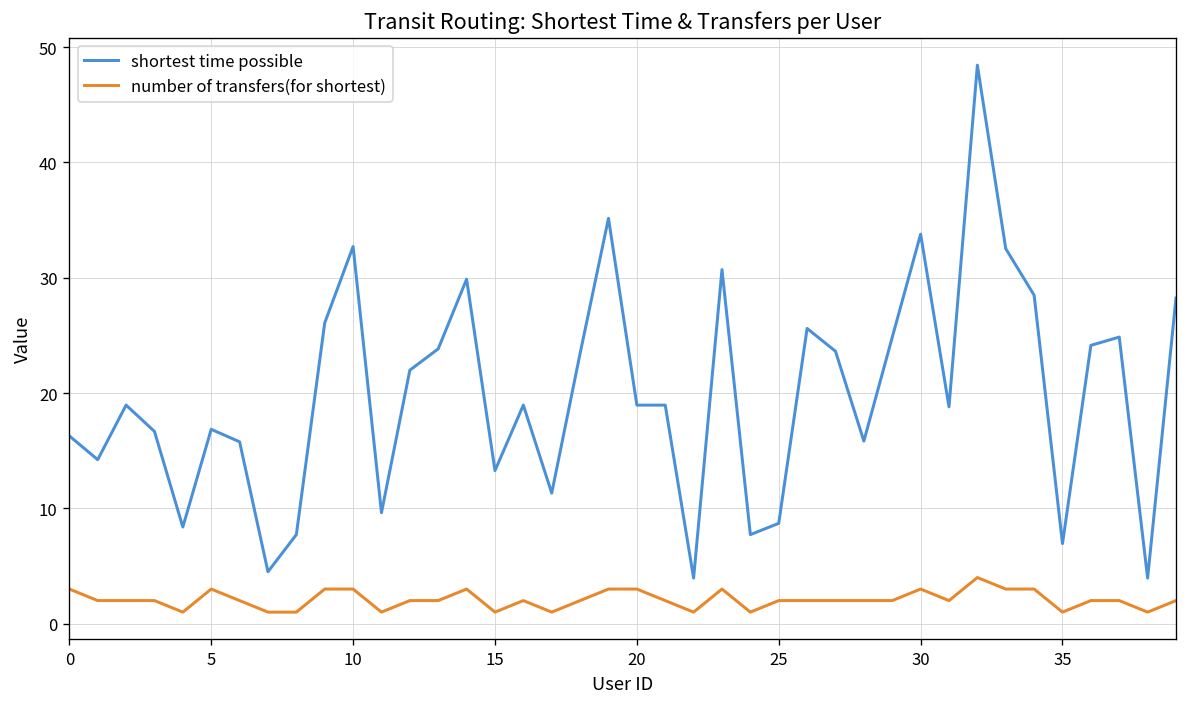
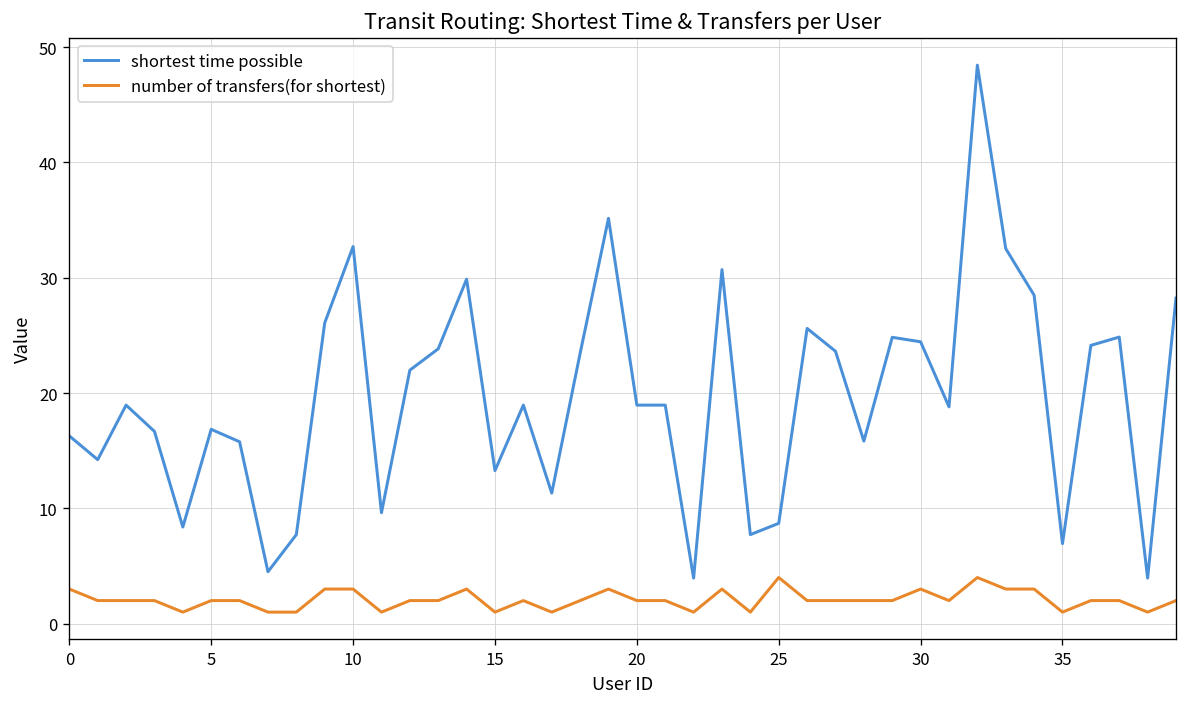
number of transfers(for shortest), 5: 3 -> 2
number of transfers(for shortest), 20: 3 -> 2
number of transfers(for shortest), 25: 2 -> 4
shortest time possible, 30: 34 -> 24
